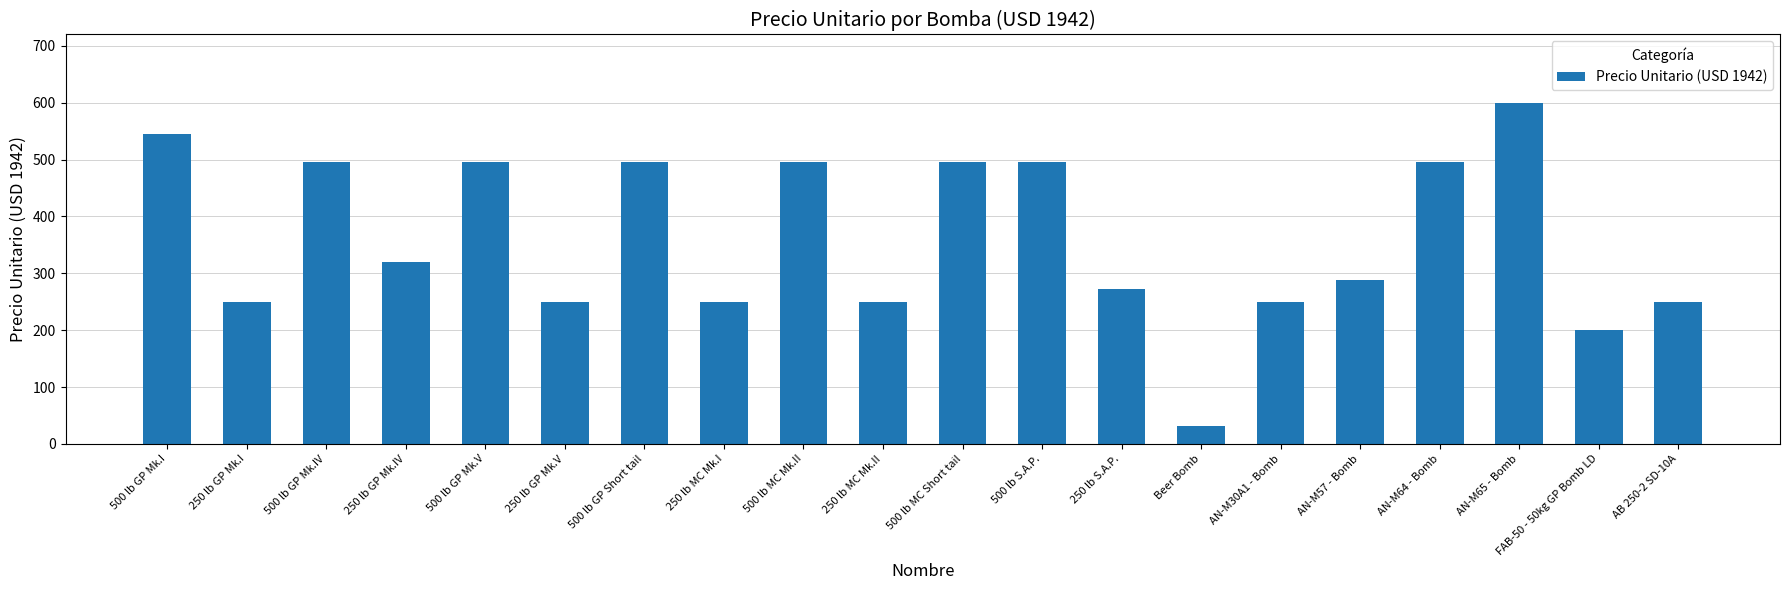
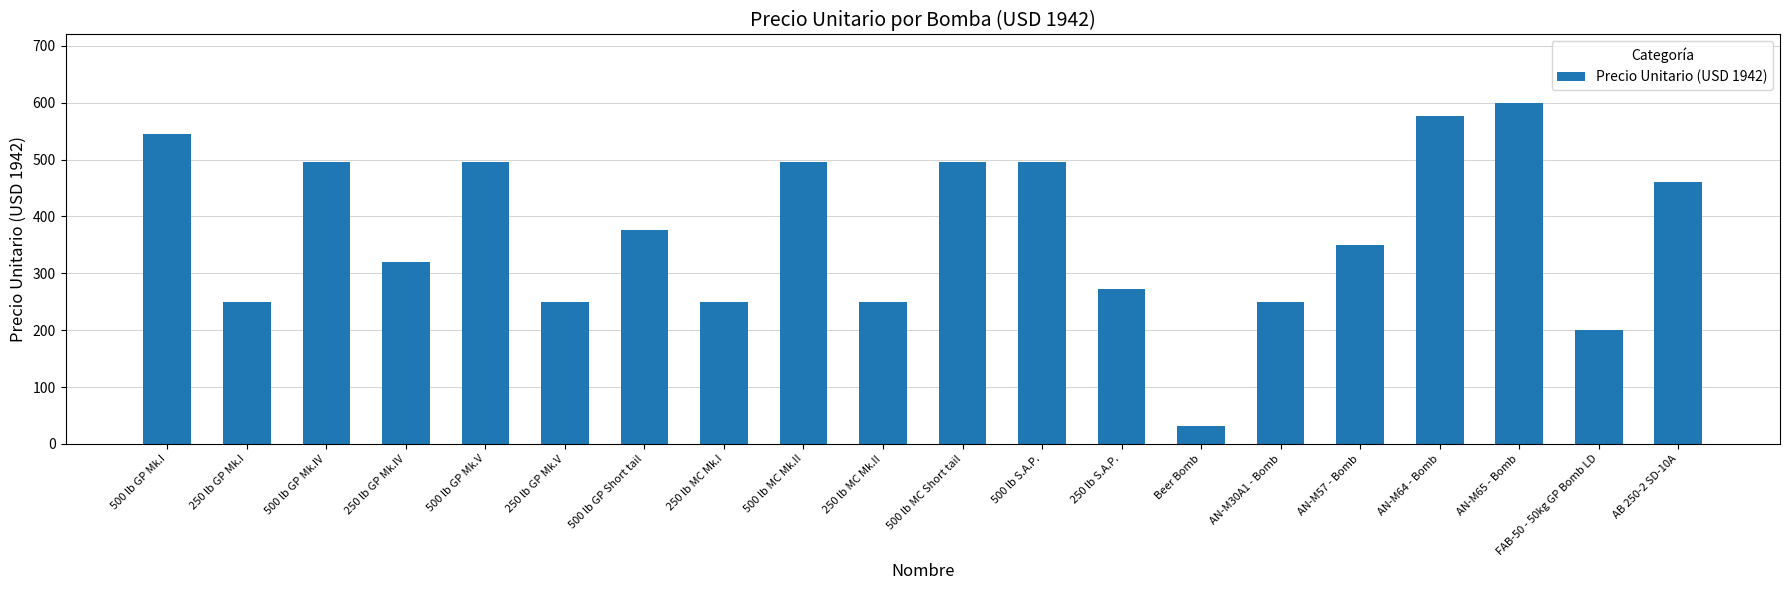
500 lb GP Short tail: 500 -> 380
AN-M57 - Bomb: 290 -> 350
AN-M64 - Bomb: 500 -> 580
AB 250-2 SD-10A: 250 -> 460
